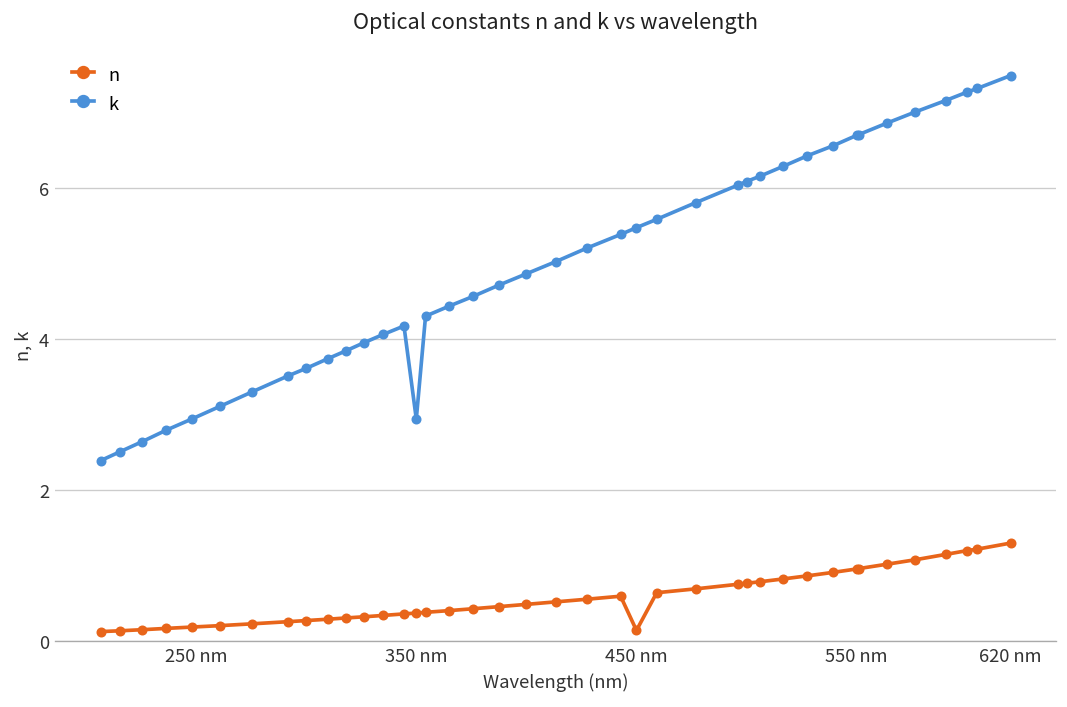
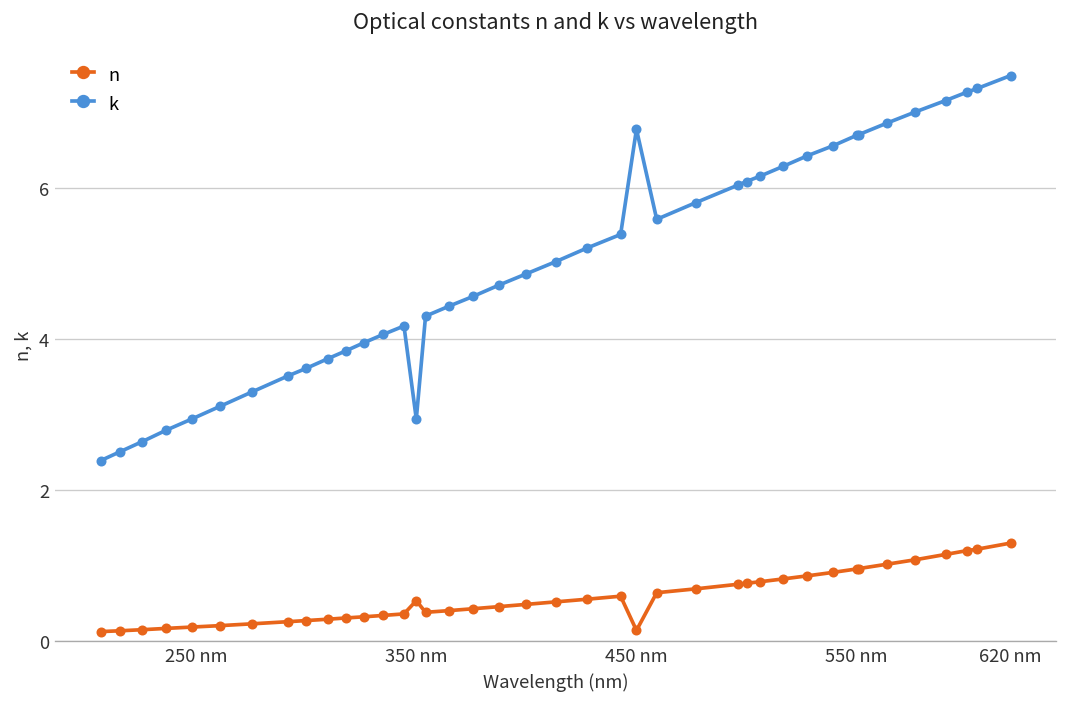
n, 350 nm: 0.4 -> 0.5
k, 450 nm: 5.5 -> 6.8
